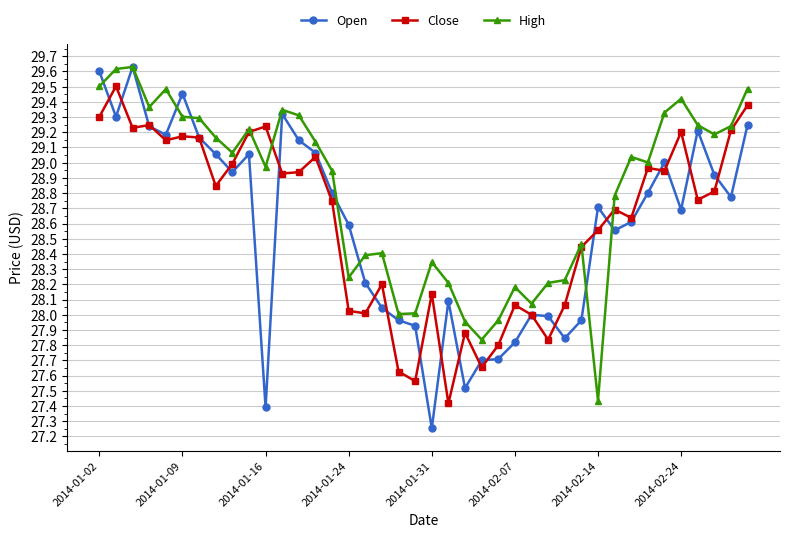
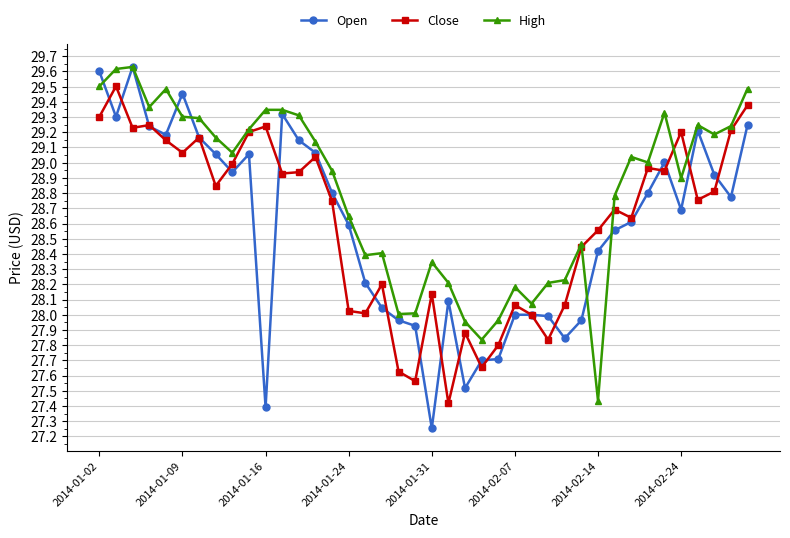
Close, 2014-01-09: 29.17 -> 29.07
High, 2014-01-16: 28.97 -> 29.35
High, 2014-01-24: 28.25 -> 28.65
Open, 2014-02-07: 27.82 -> 28.00
Open, 2014-02-14: 28.71 -> 28.42
High, 2014-02-24: 29.42 -> 28.90
